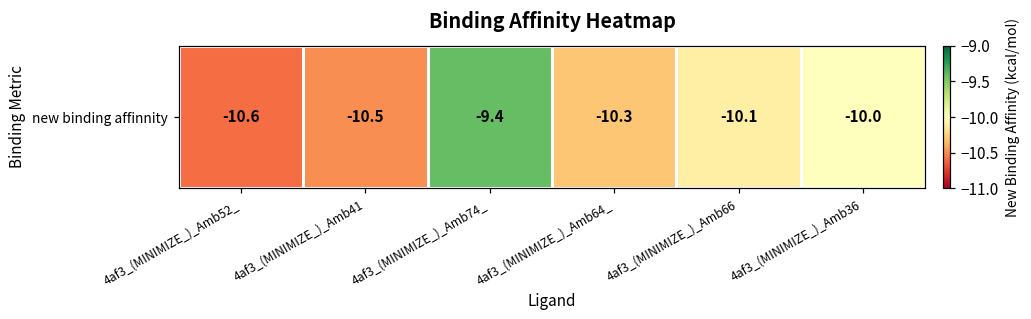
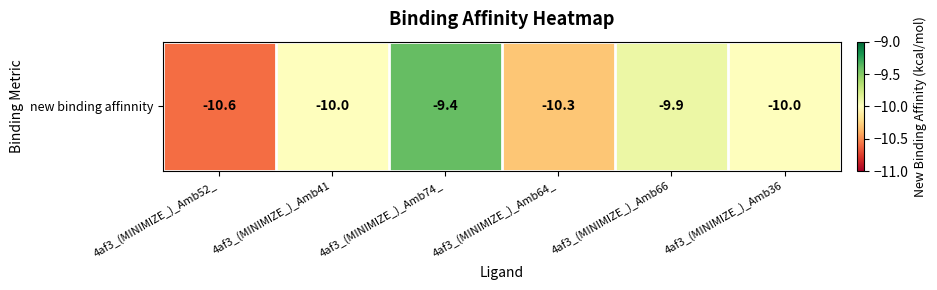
new binding affinnity, 4af3_(MINIMIZE_)_Amb41: -10.5 -> -10.0
new binding affinnity, 4af3_(MINIMIZE_)_Amb66: -10.1 -> -9.9
